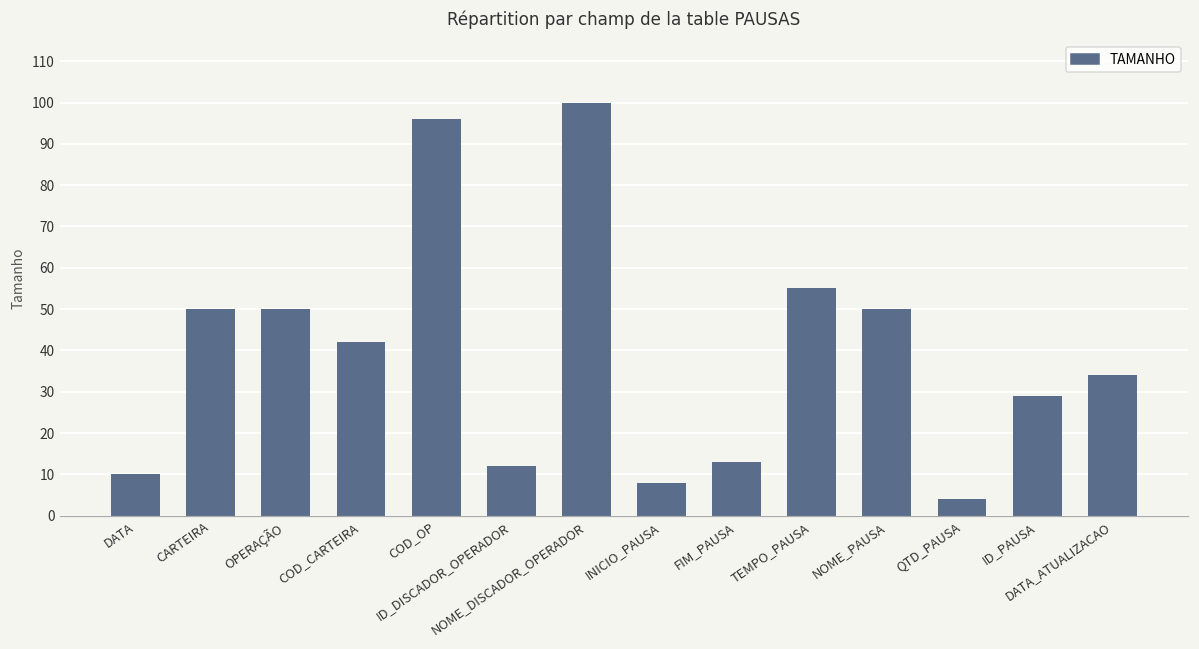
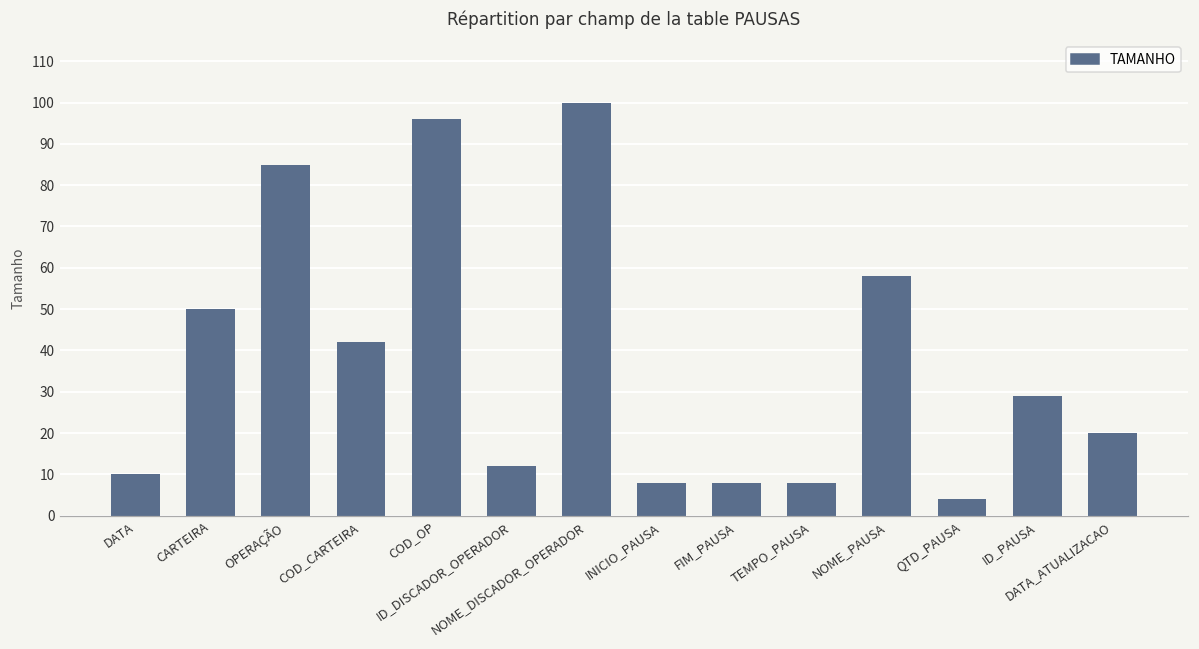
OPERAÇÃO: 50 -> 85
FIM_PAUSA: 13 -> 8
TEMPO_PAUSA: 55 -> 8
NOME_PAUSA: 50 -> 58
DATA_ATUALIZACAO: 34 -> 20
